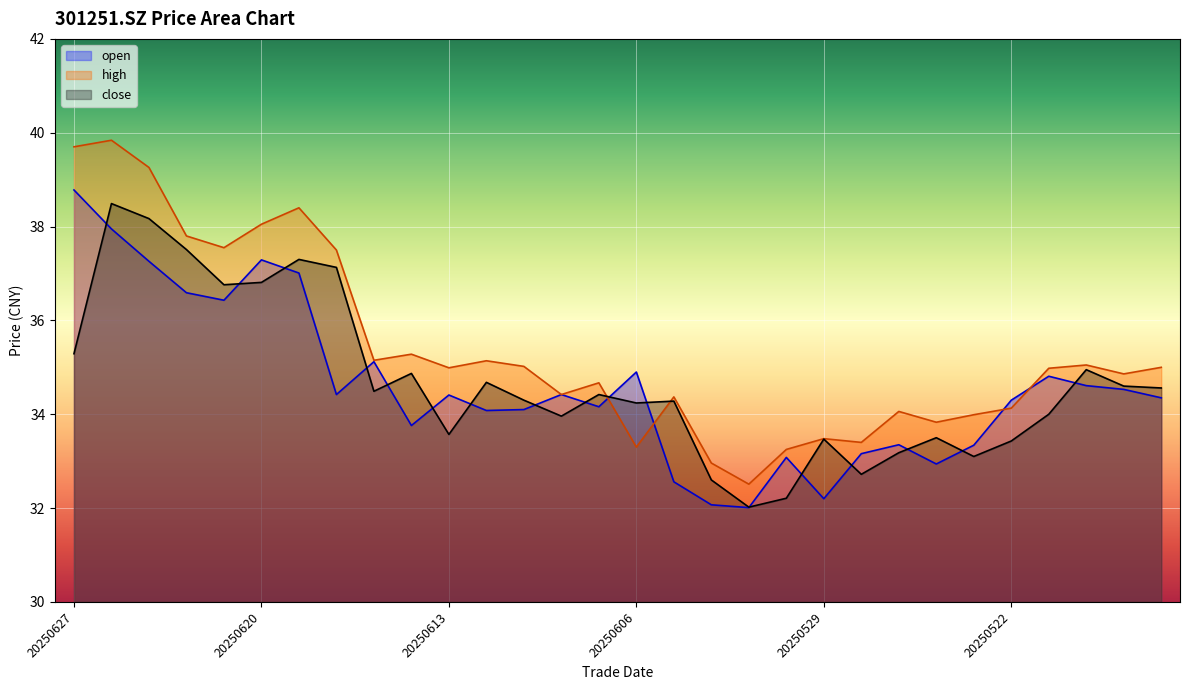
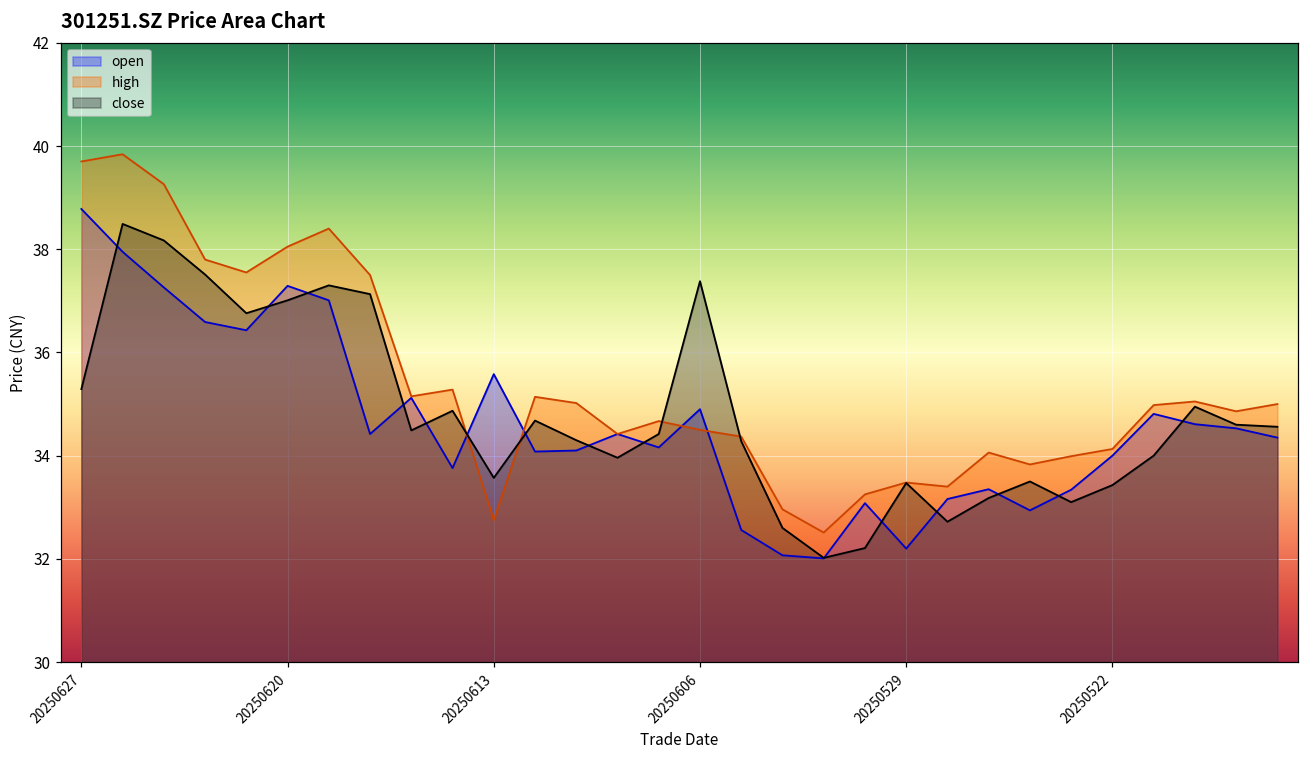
close, 20250620: 36.8 -> 37.0
open, 20250613: 34.4 -> 35.6
high, 20250613: 35.0 -> 32.8
high, 20250606: 33.3 -> 34.5
close, 20250606: 34.2 -> 37.4
open, 20250522: 34.3 -> 34.0
